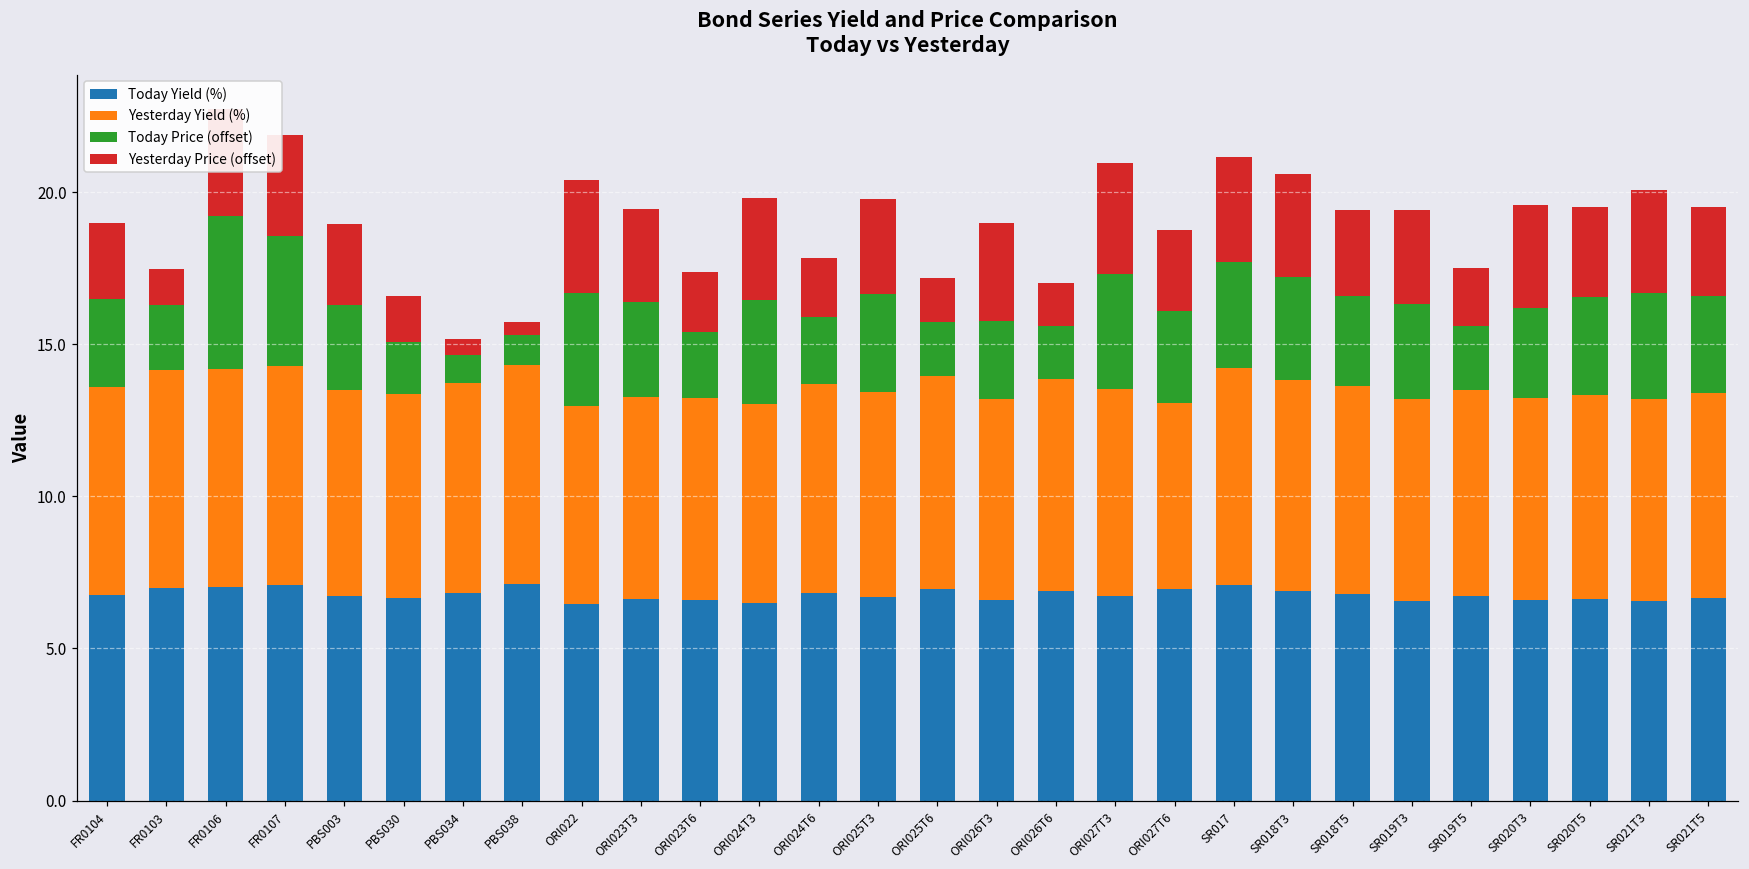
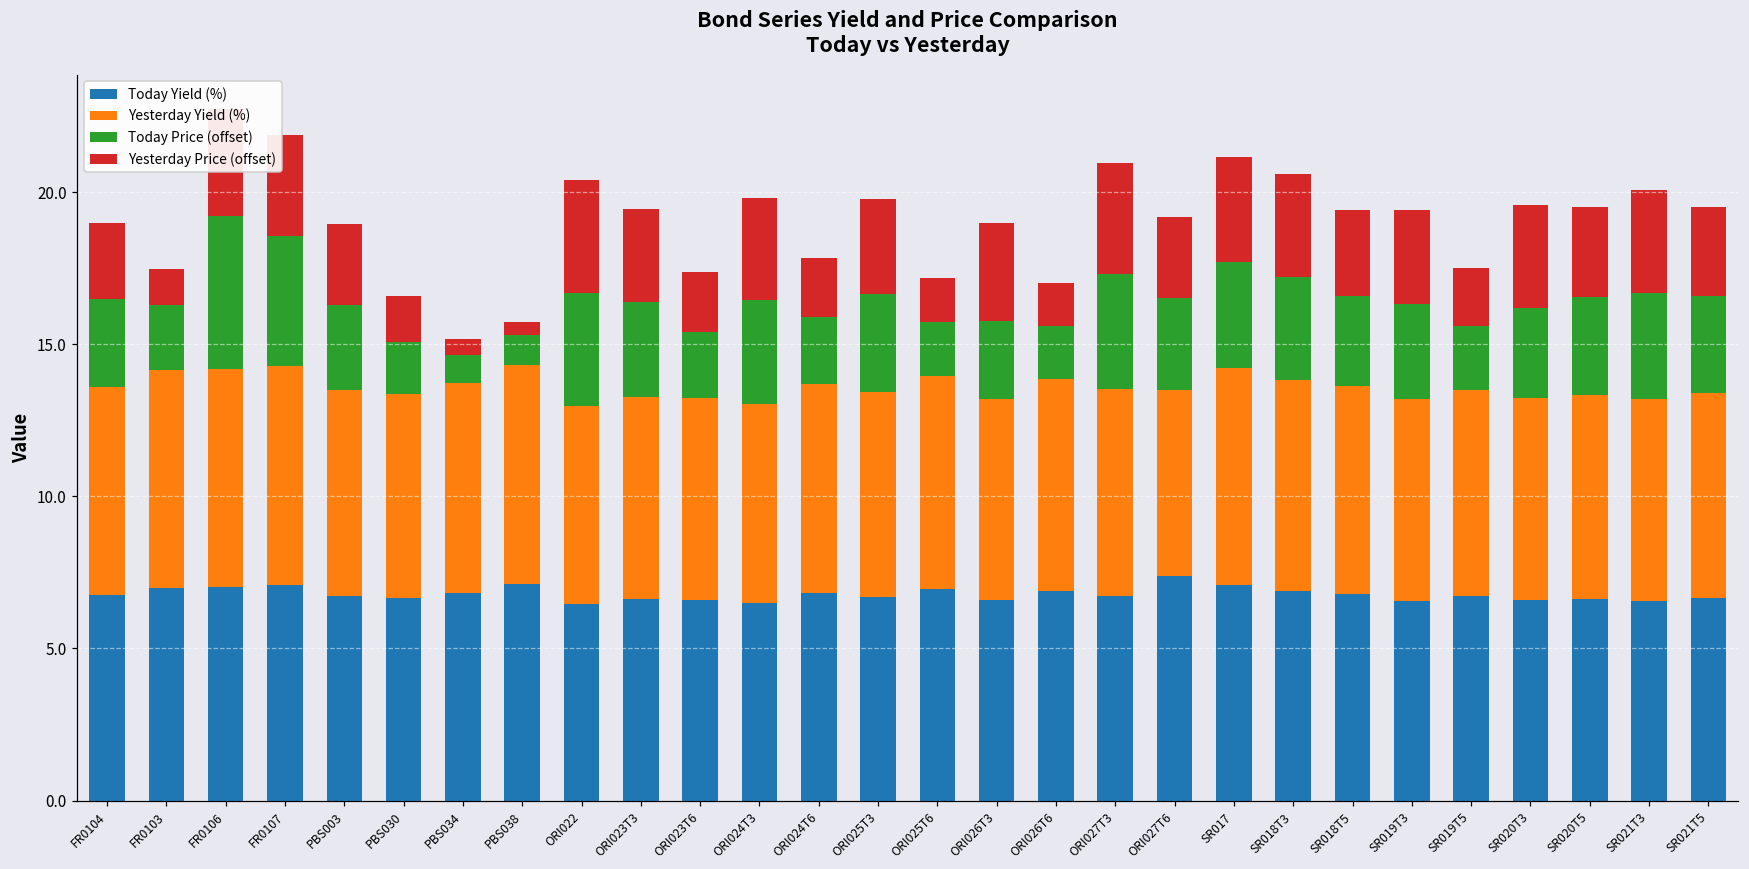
Today Yield (%), ORI027T6: 7.0 -> 7.4
